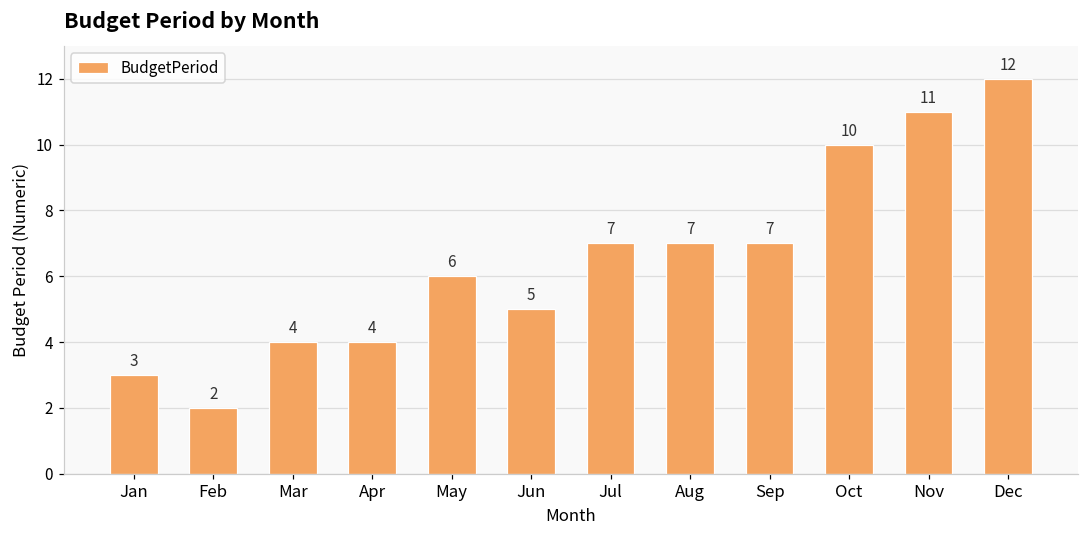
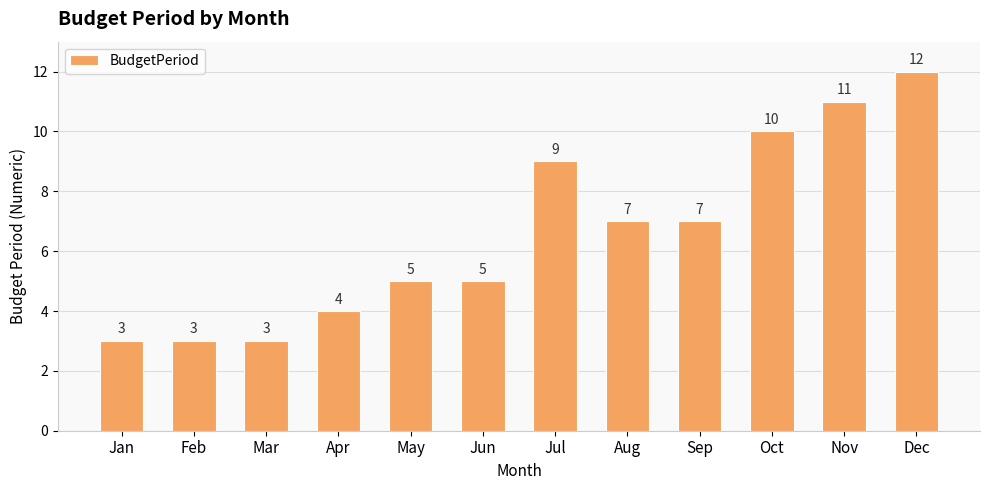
Feb: 2 -> 3
Mar: 4 -> 3
May: 6 -> 5
Jul: 7 -> 9
